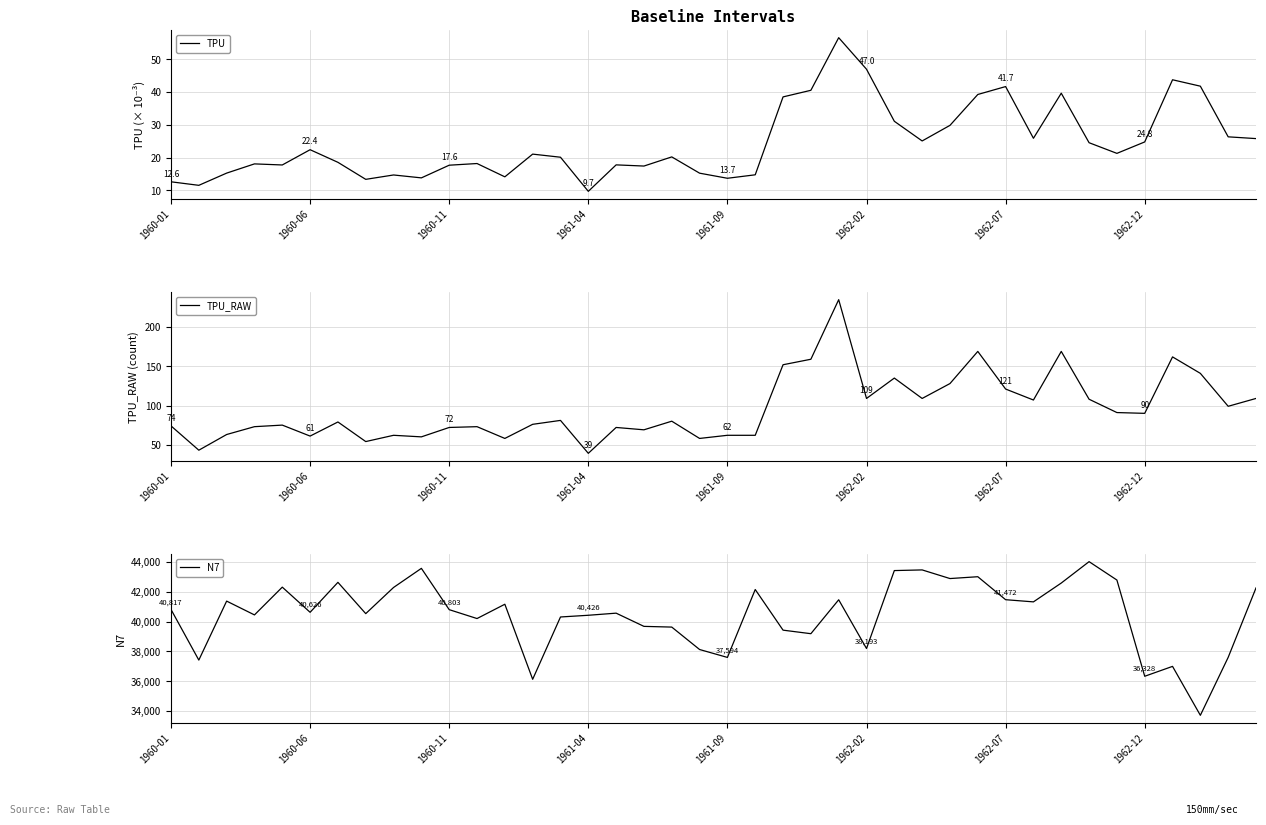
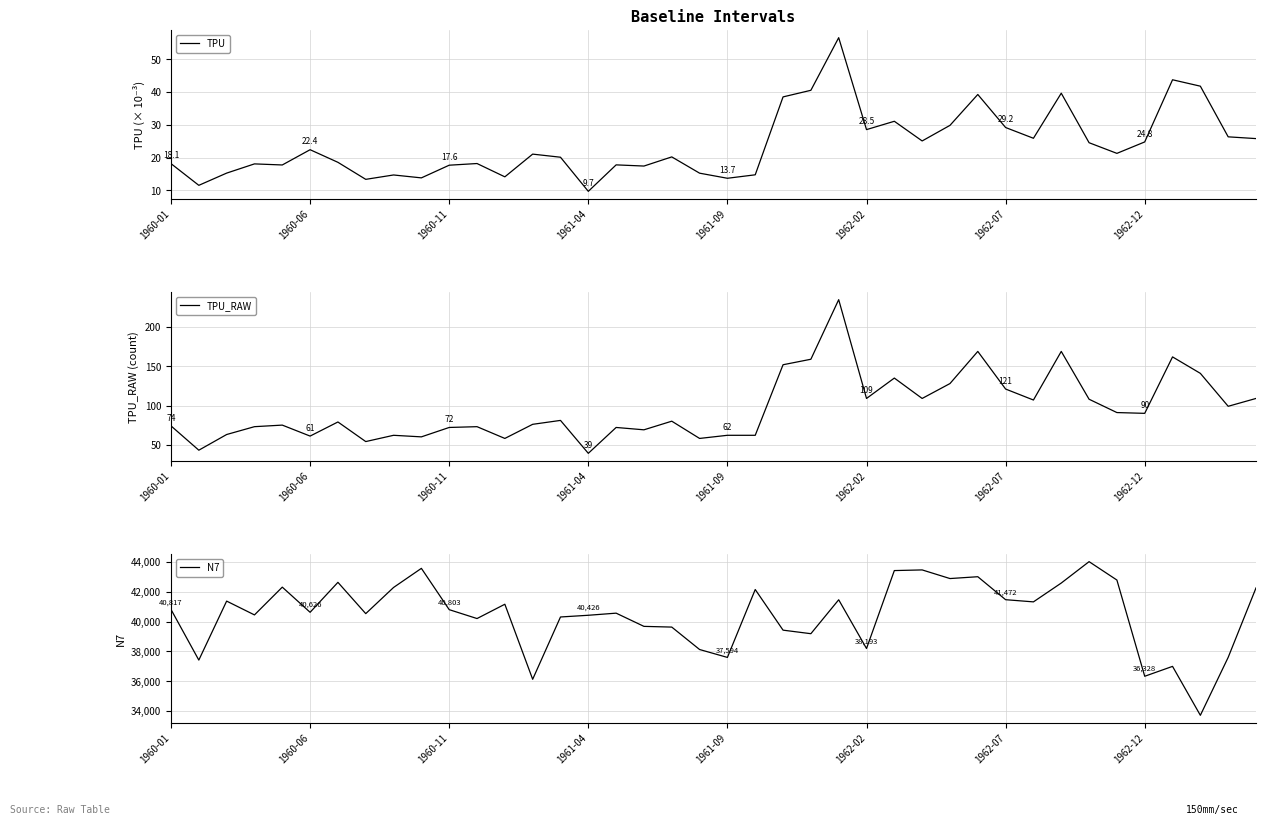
Baseline Intervals, 1960-01: 12.6 -> 18.1
Baseline Intervals, 1962-02: 47.0 -> 28.5
Baseline Intervals, 1962-07: 41.7 -> 29.2
